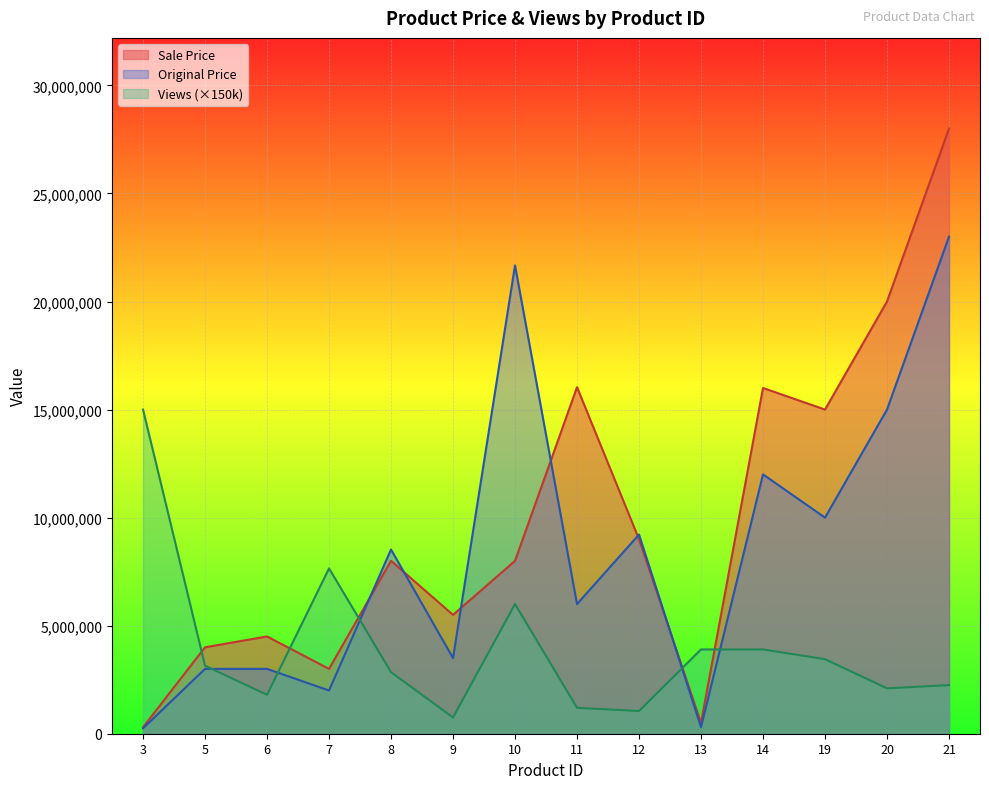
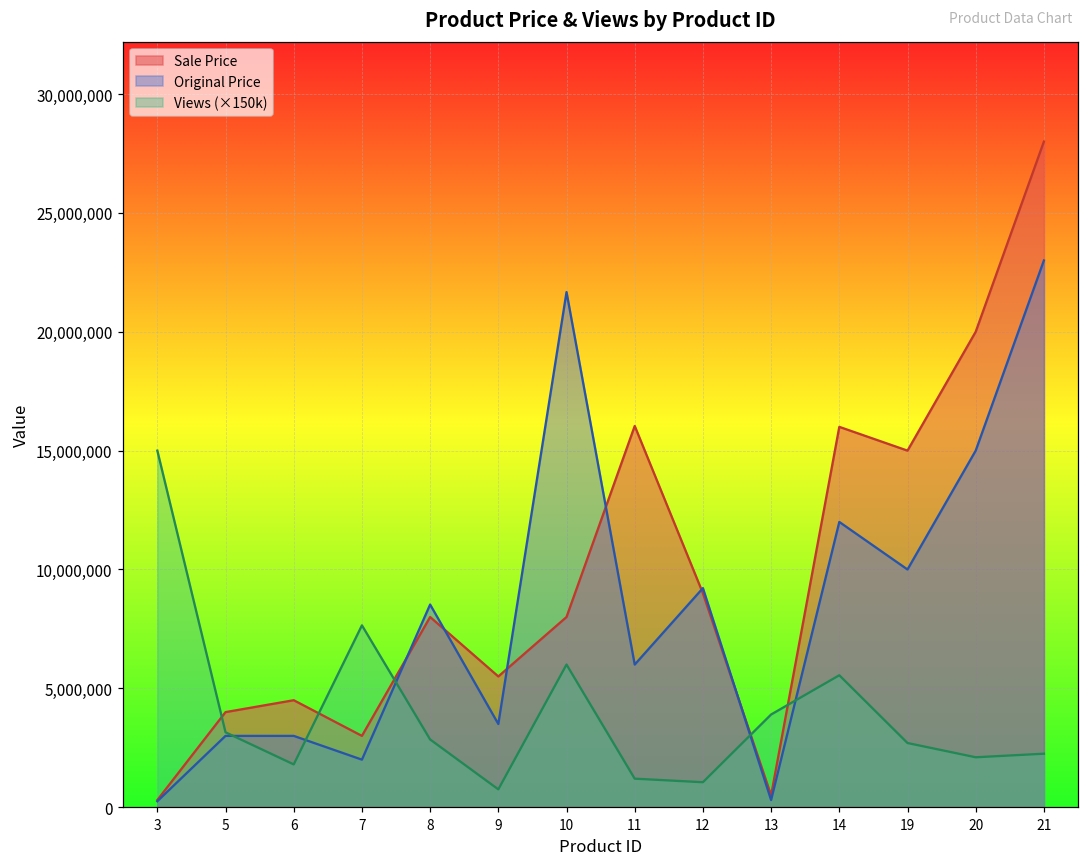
Views (×150k), 14: 3,900,000 -> 5,600,000
Views (×150k), 19: 3,500,000 -> 2,700,000
